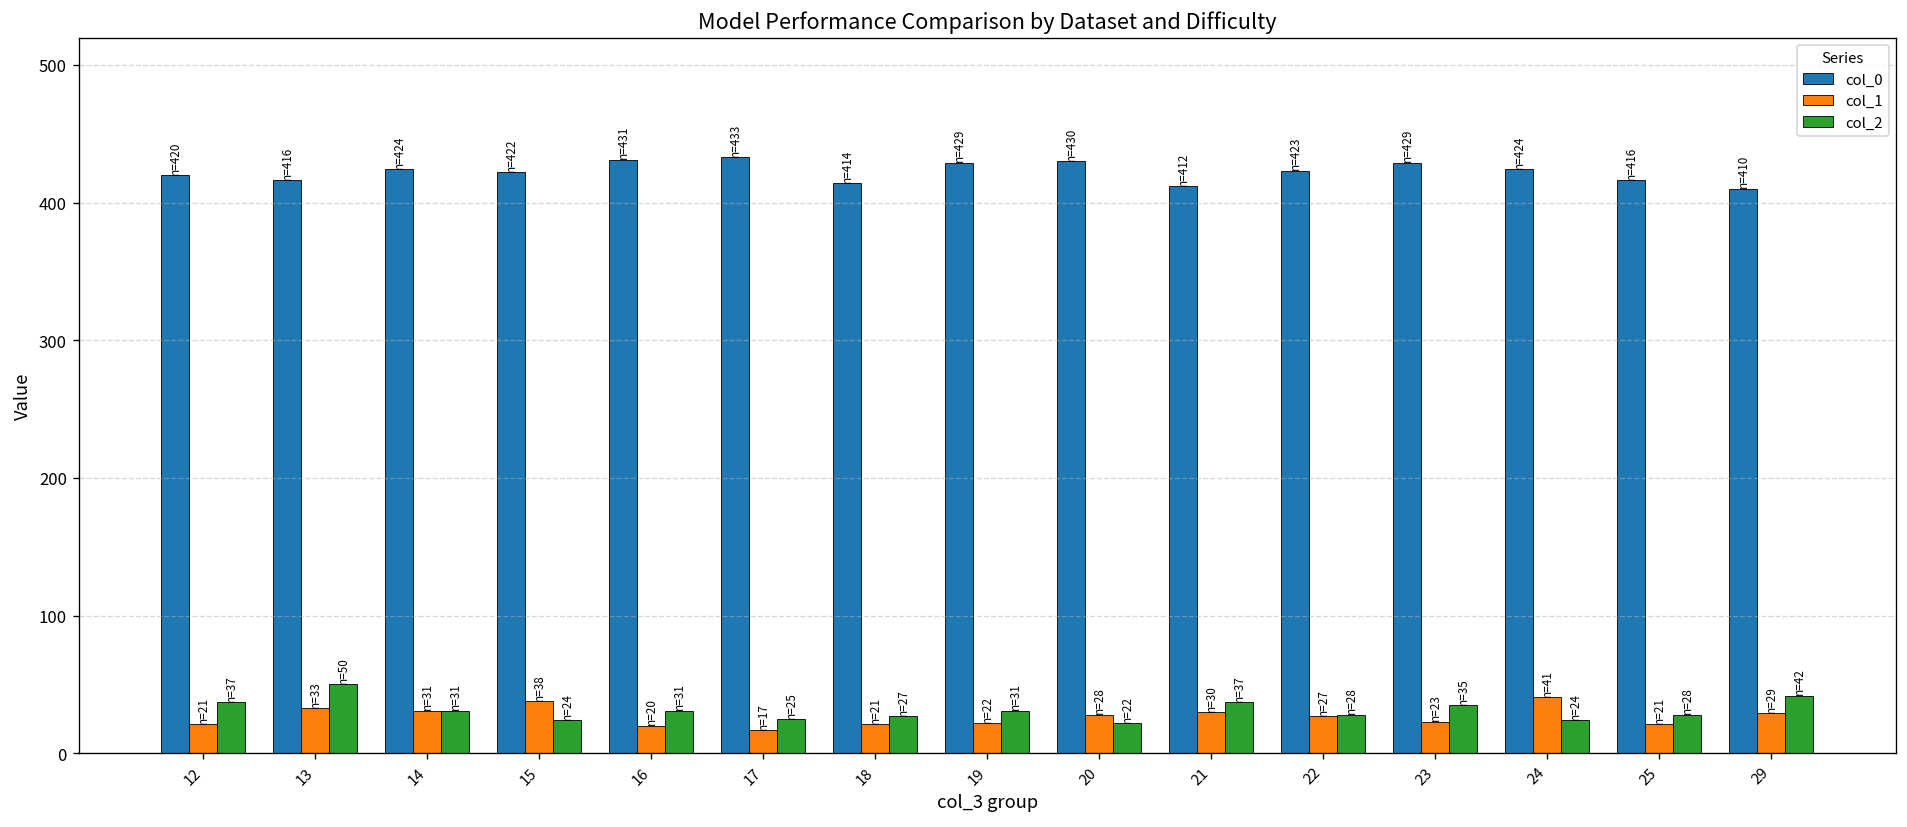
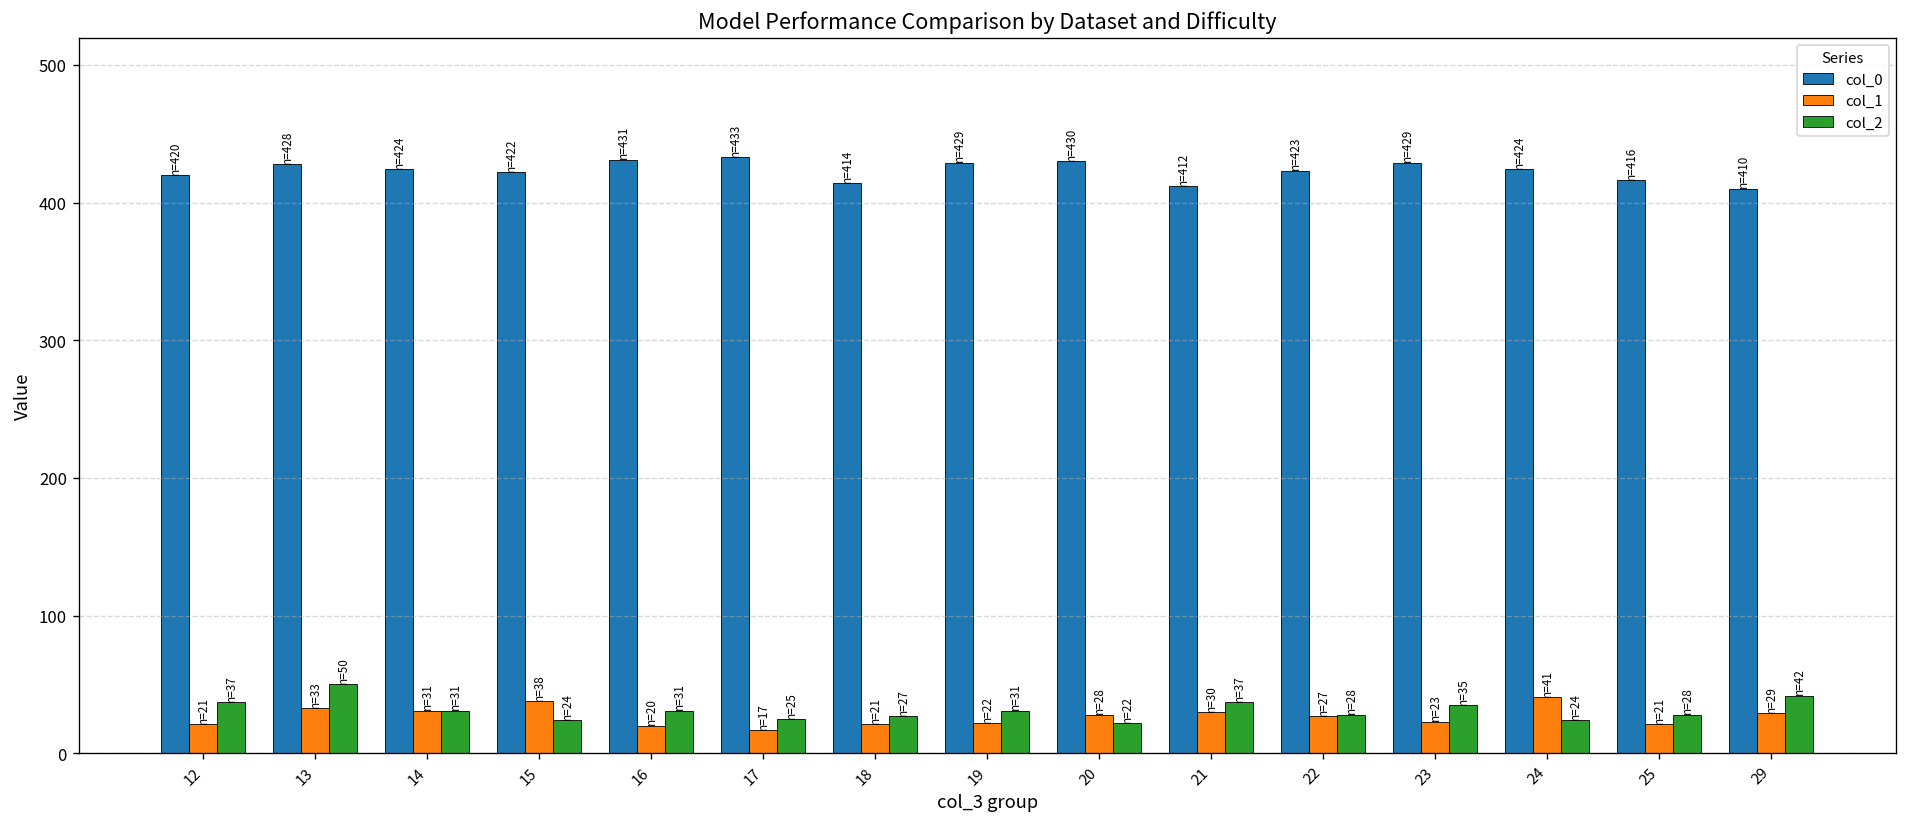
col_0, 13: 416 -> 428
